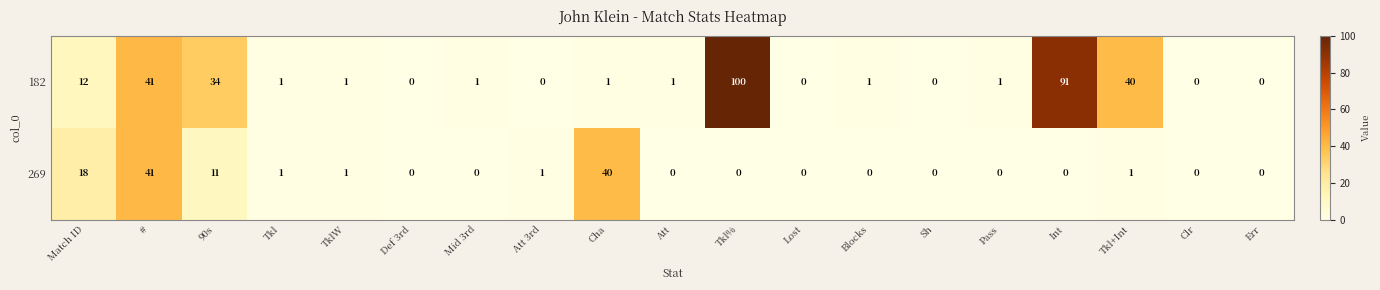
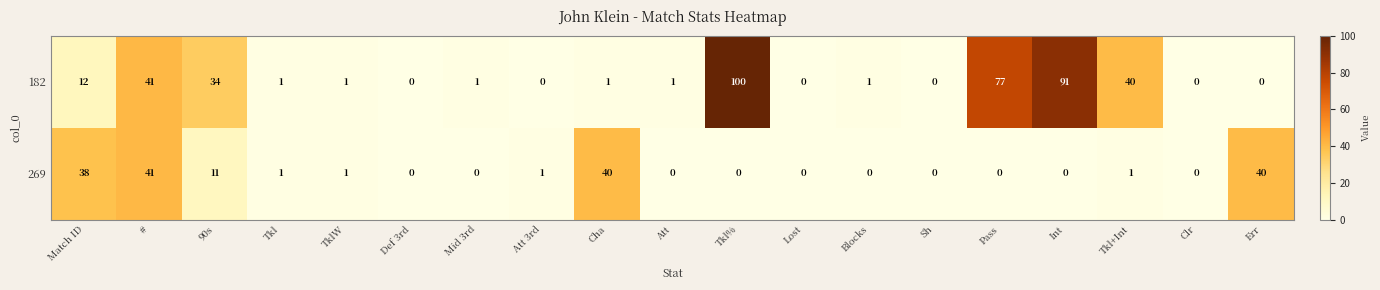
182, Pass: 1 -> 77
269, Match ID: 18 -> 38
269, Err: 0 -> 40
